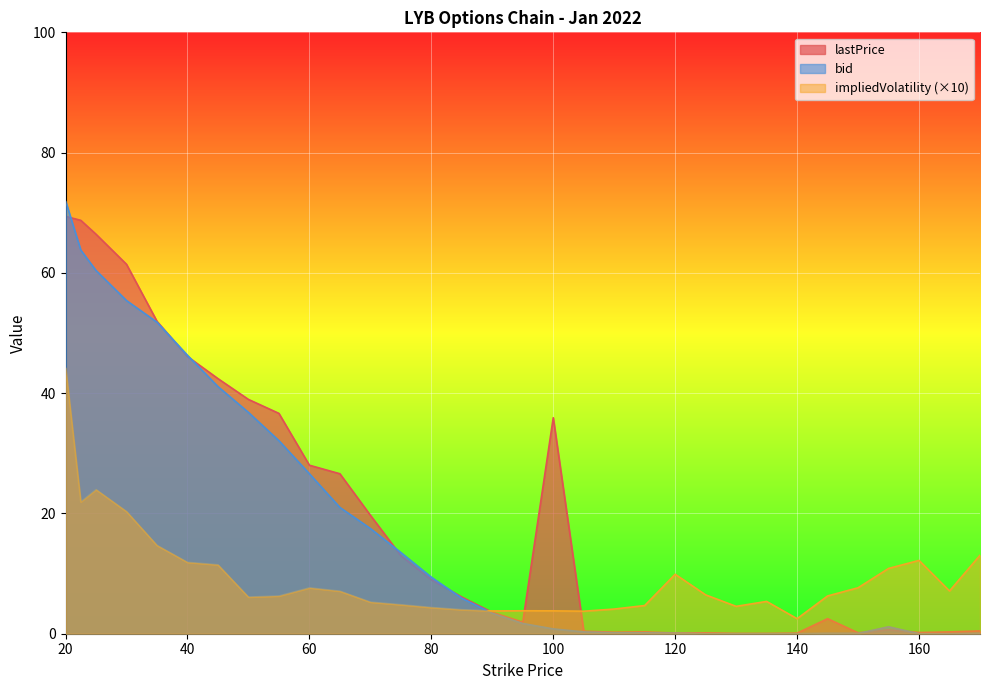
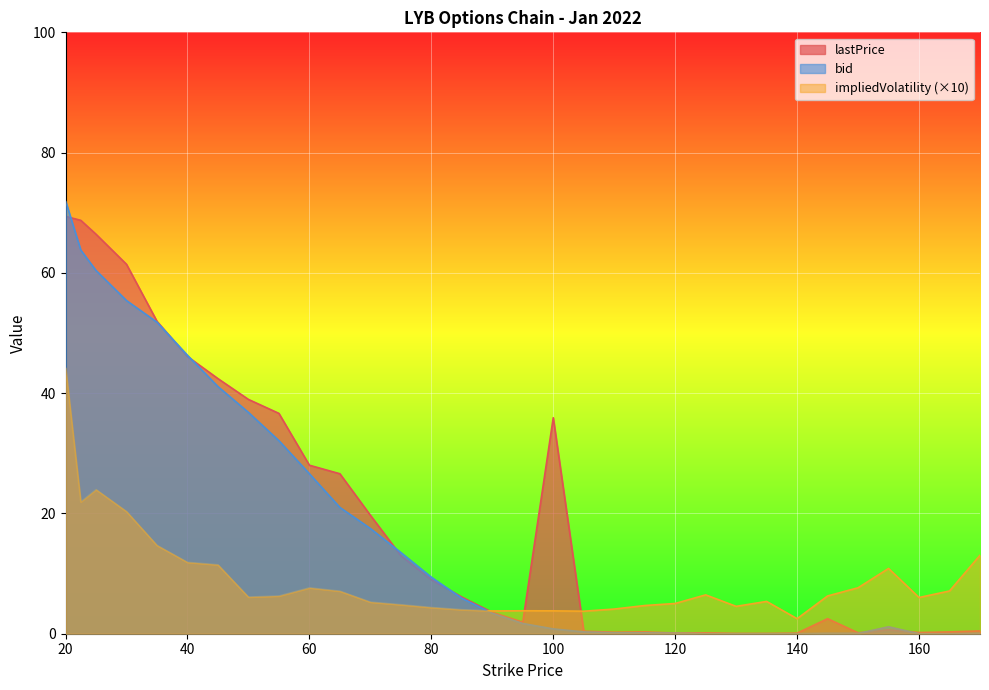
impliedVolatility (×10), 120: 10 -> 5
impliedVolatility (×10), 160: 12 -> 6
